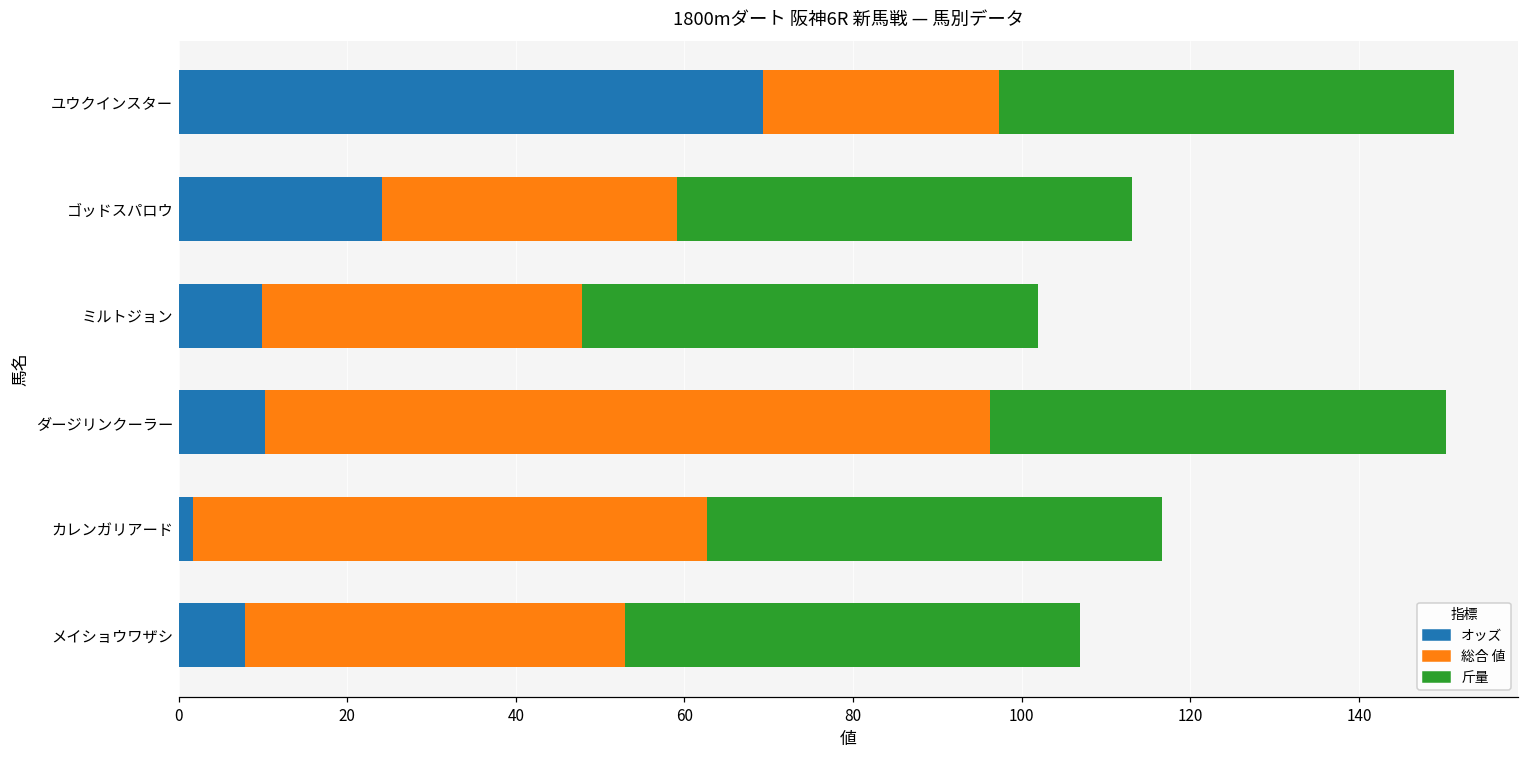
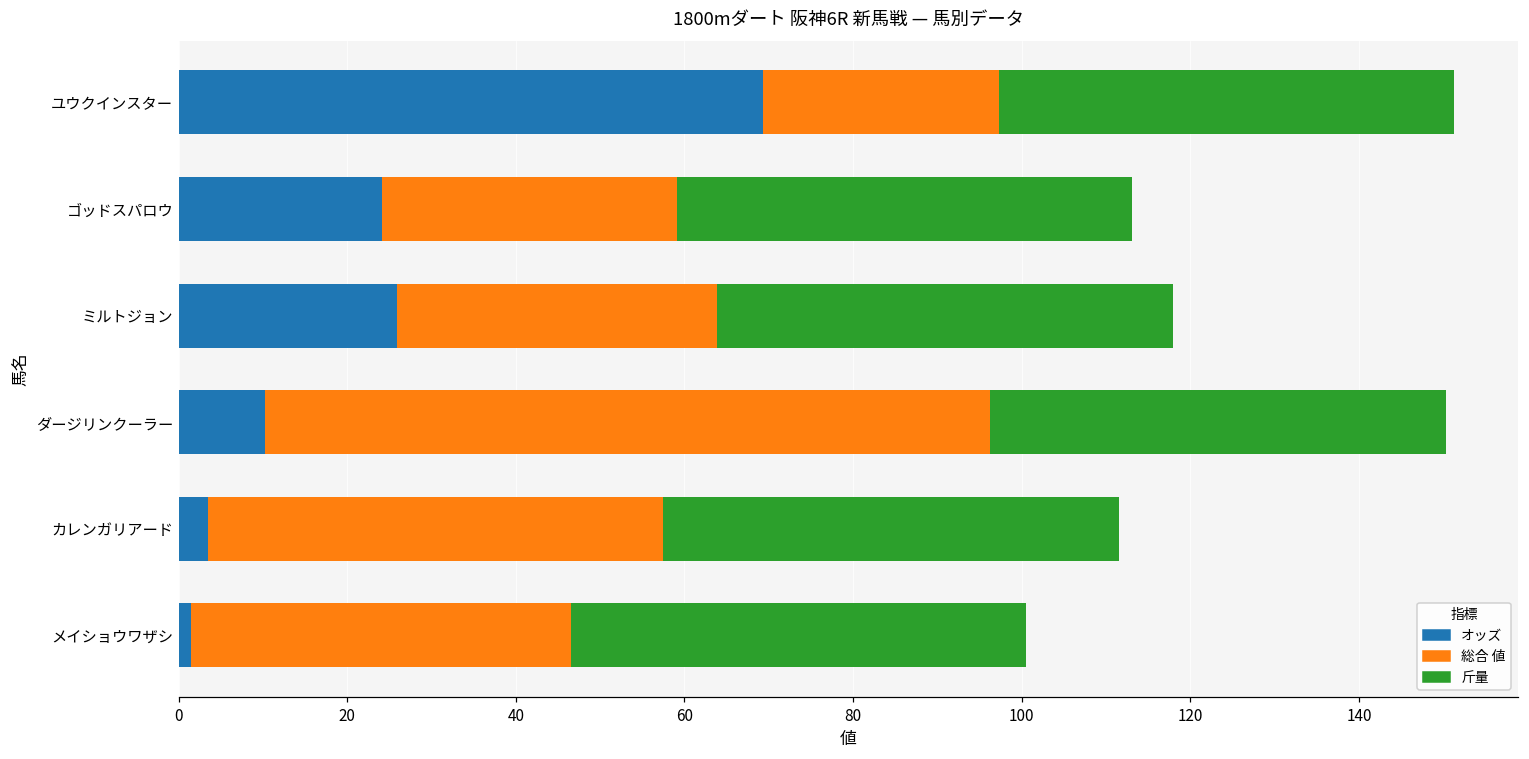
オッズ, ミルトジョン: 10 -> 26
オッズ, カレンガリアード: 2 -> 4
総合 値, カレンガリアード: 61 -> 54
オッズ, メイショウワザシ: 8 -> 2
